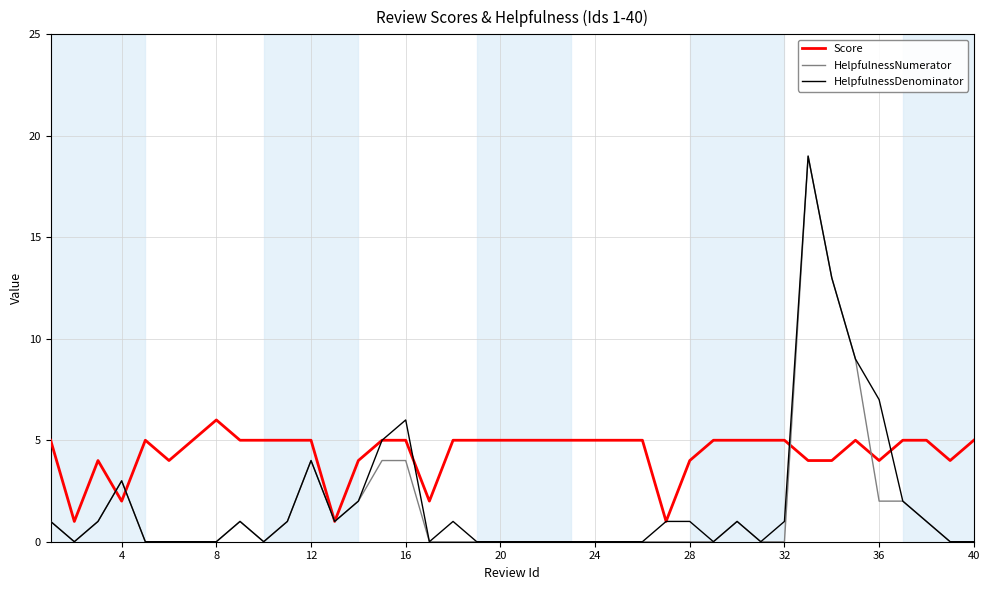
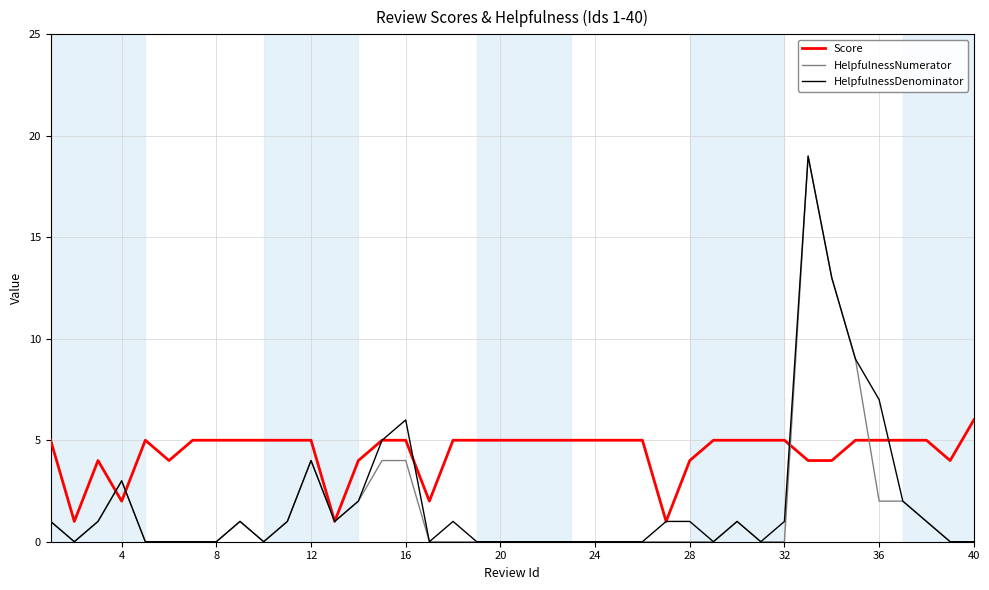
Score, 8: 6 -> 5
Score, 36: 4 -> 5
Score, 40: 5 -> 6
